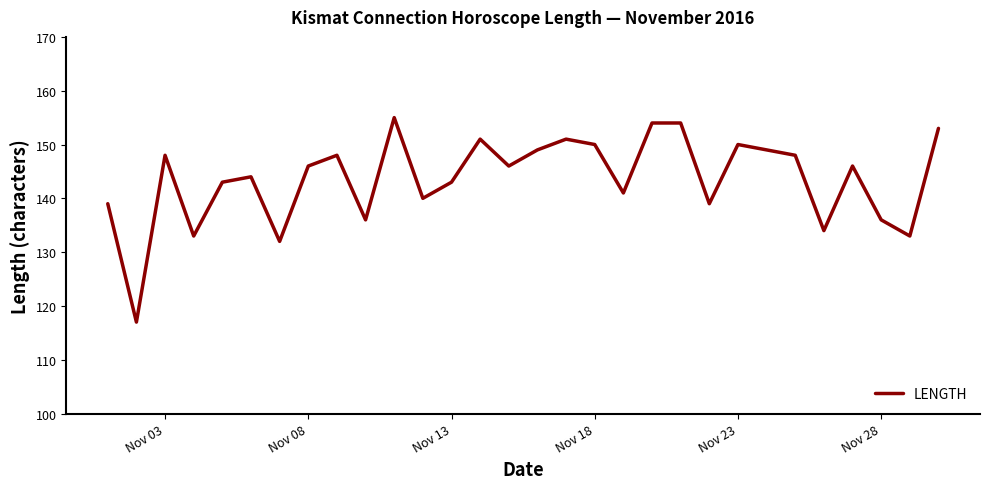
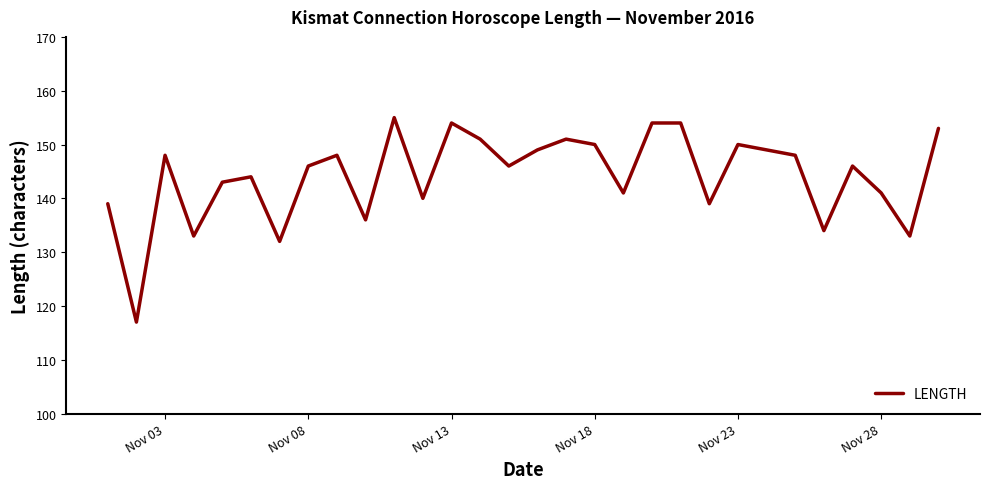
Nov 13: 143 -> 154
Nov 28: 136 -> 141
